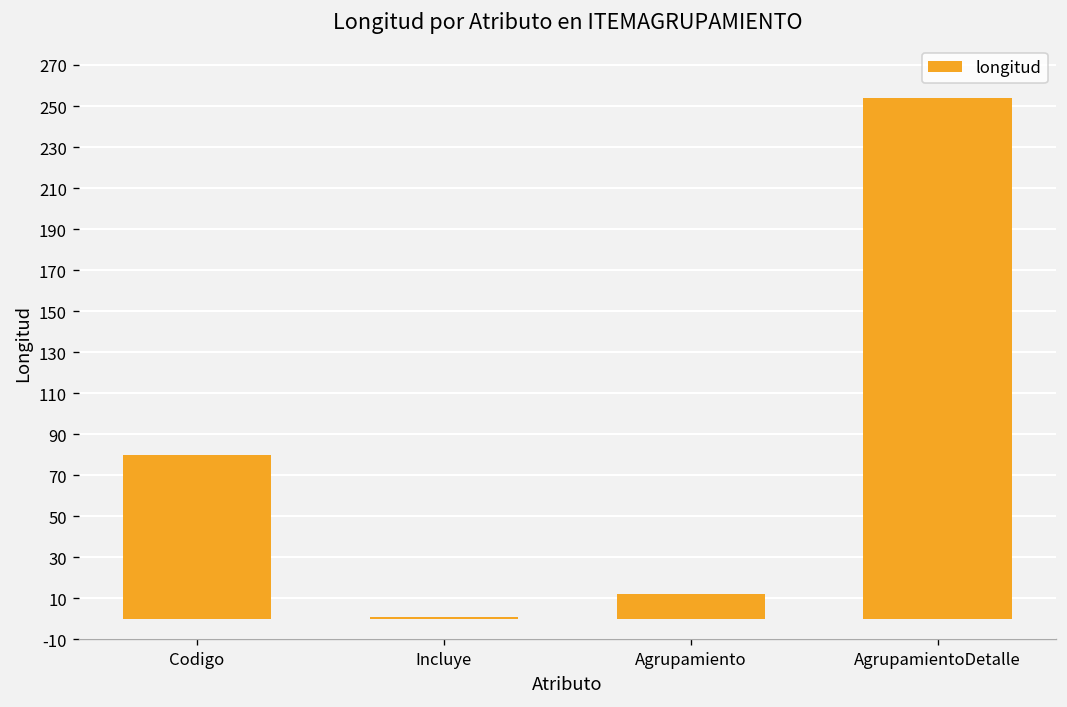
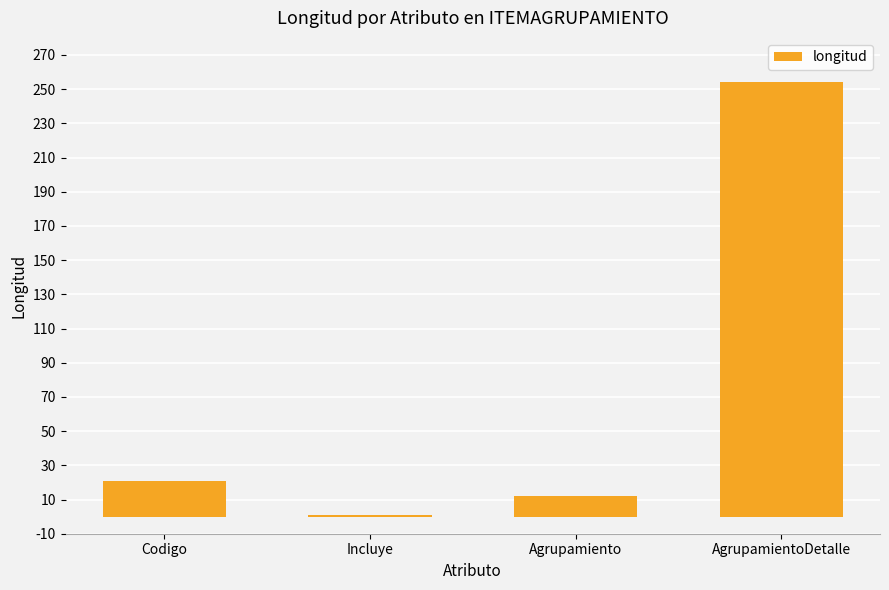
Codigo: 80 -> 21
